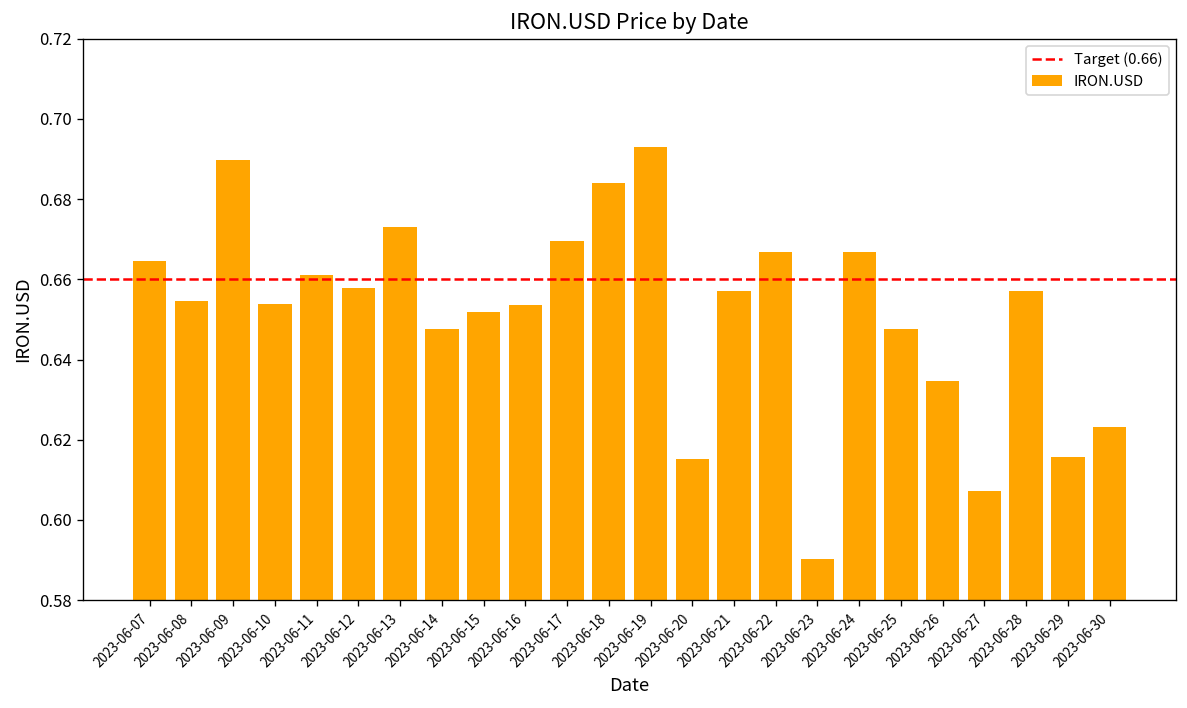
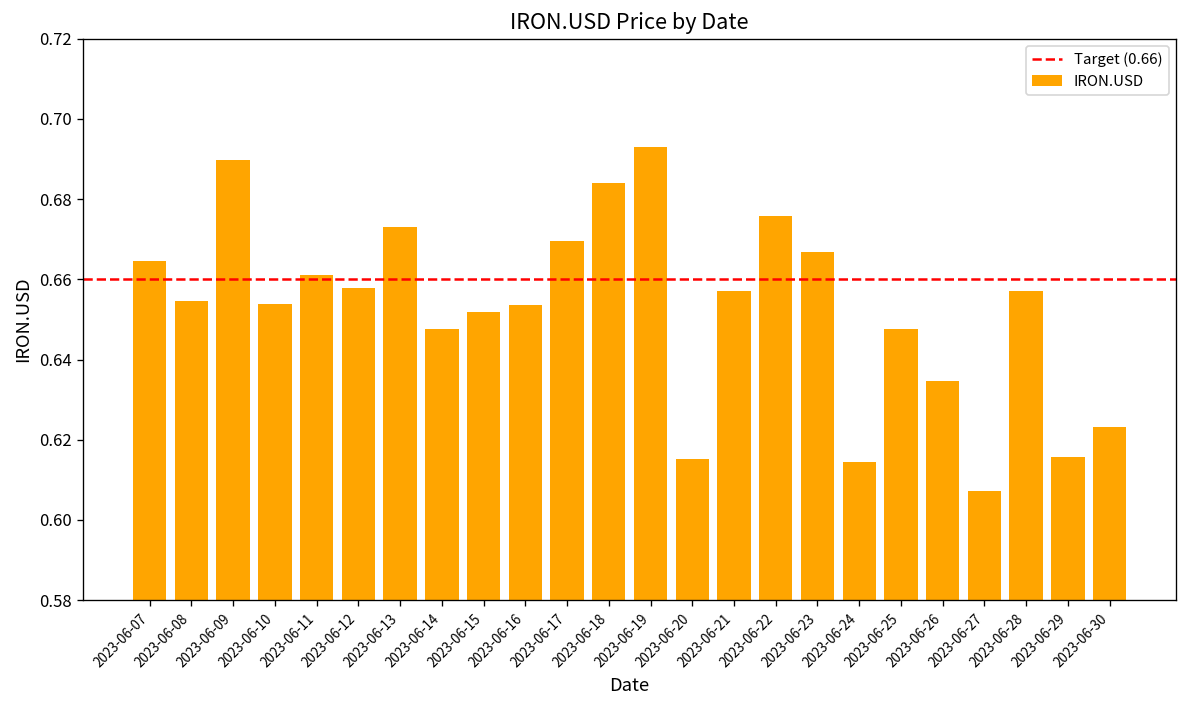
2023-06-22: 0.667 -> 0.676
2023-06-23: 0.590 -> 0.667
2023-06-24: 0.667 -> 0.615
